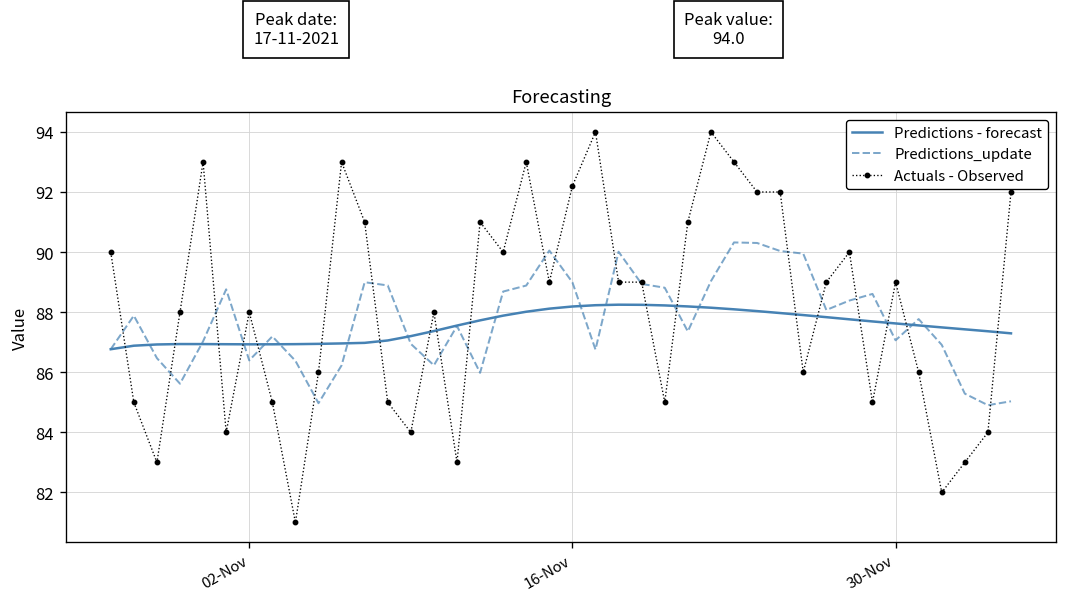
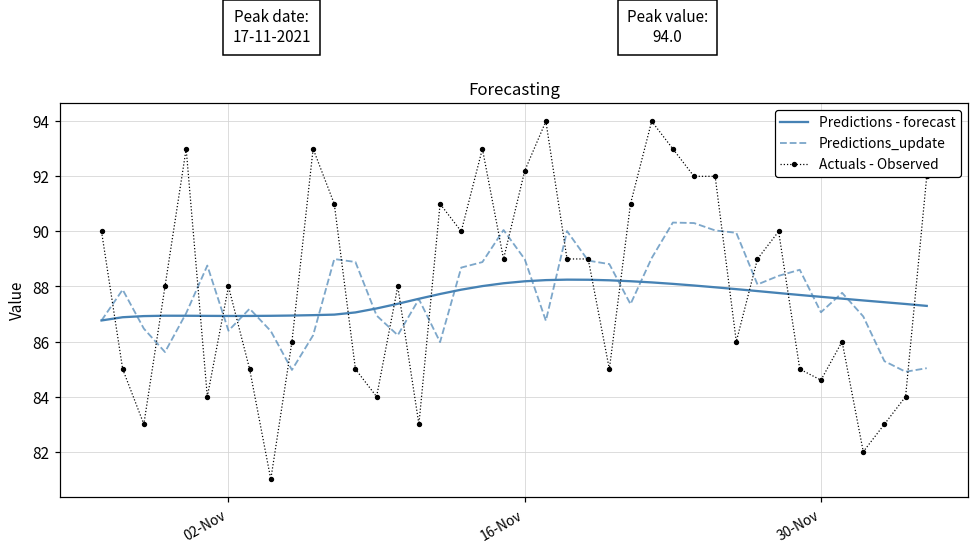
Actuals - Observed, 30-Nov: 89.0 -> 84.6
